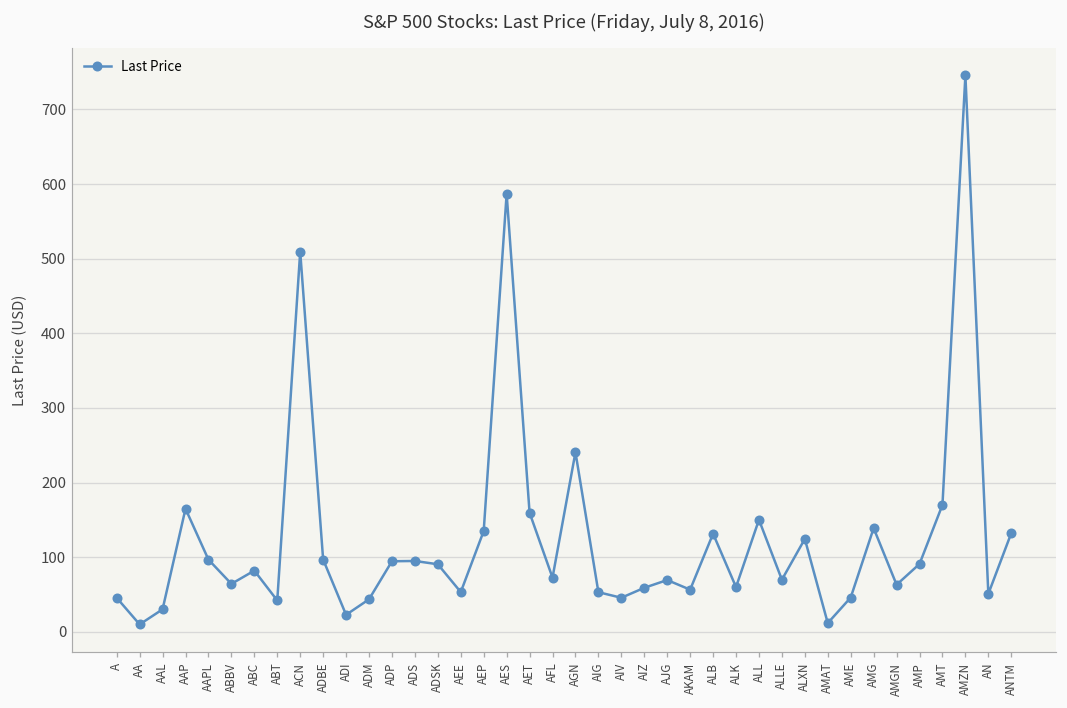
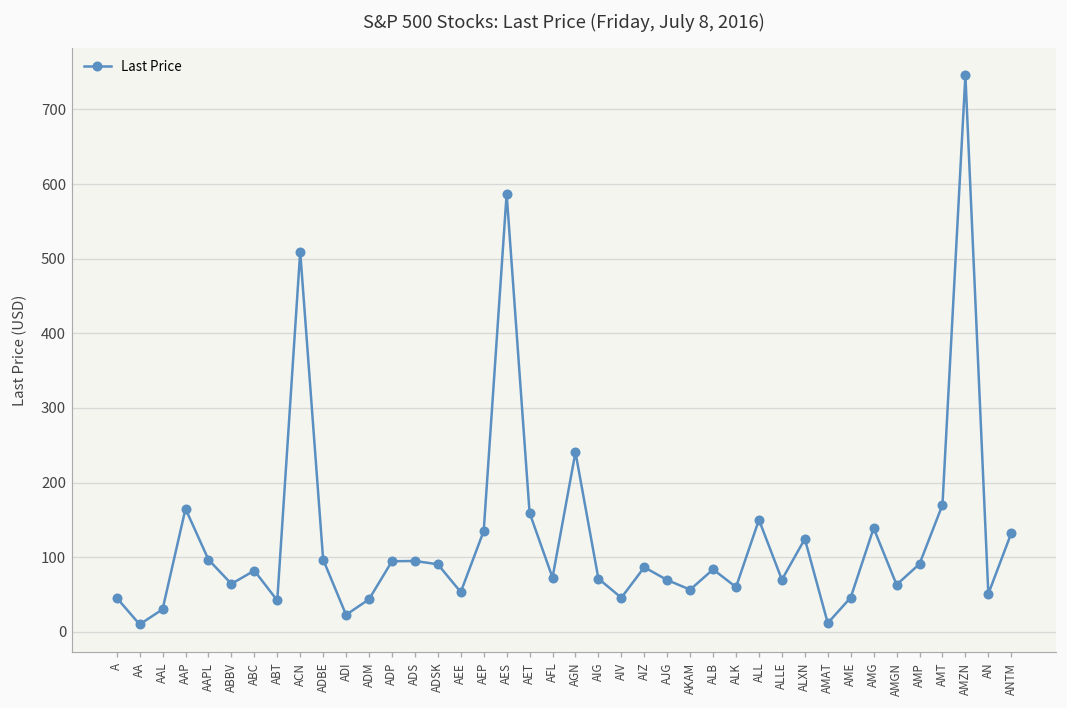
AIG: 50 -> 70
AIZ: 60 -> 90
ALB: 130 -> 80
